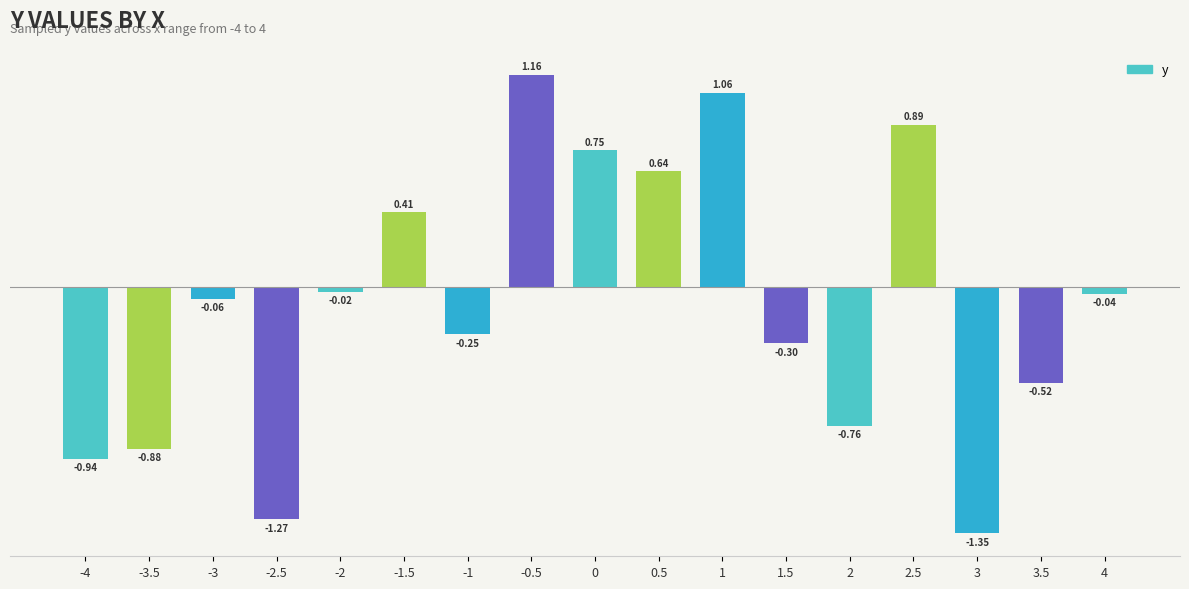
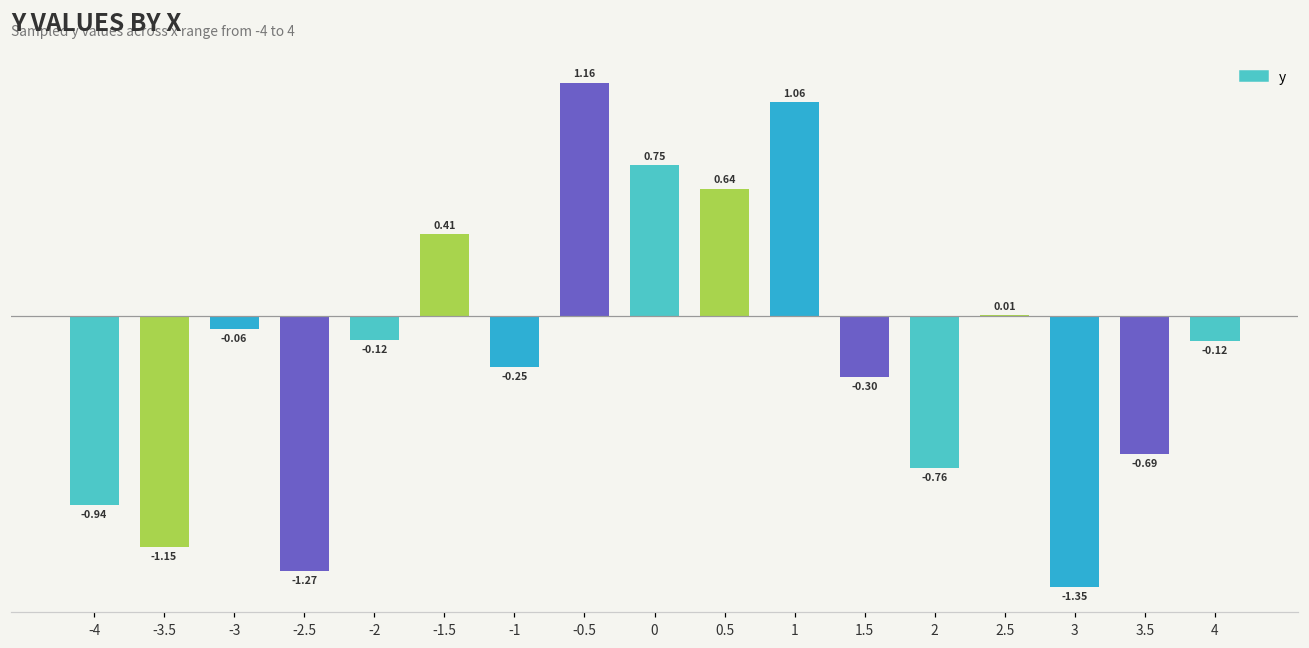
-3.5: -0.88 -> -1.15
-2: -0.02 -> -0.12
2.5: 0.89 -> 0.01
3.5: -0.52 -> -0.69
4: -0.04 -> -0.12
